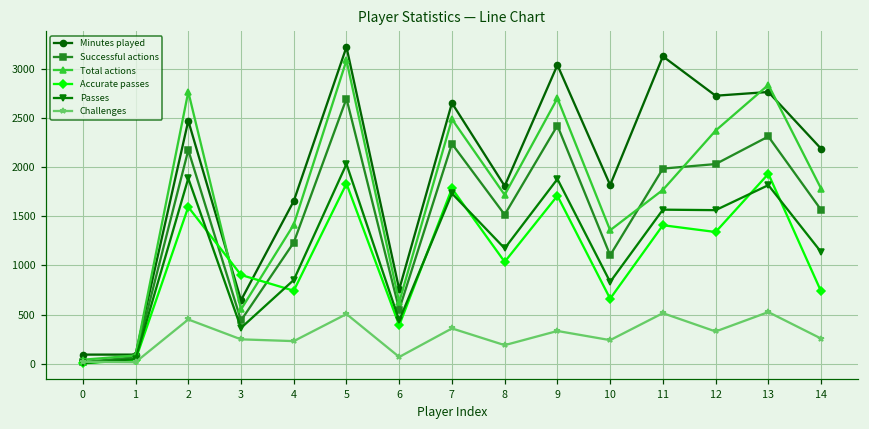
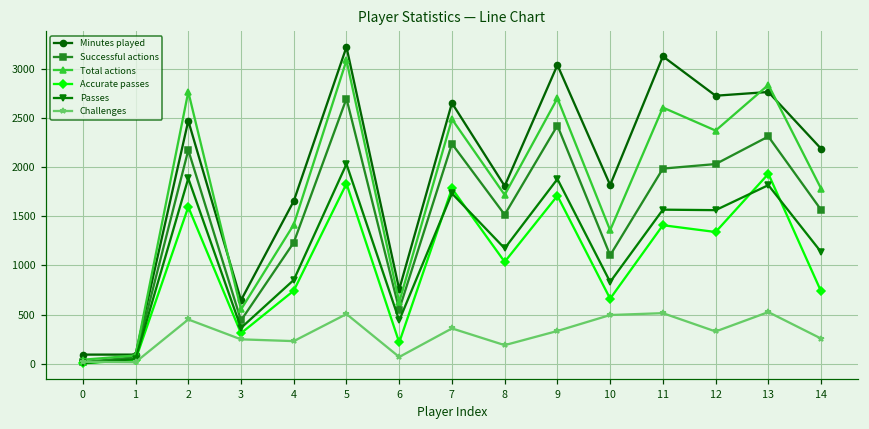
Accurate passes, 3: 900 -> 300
Accurate passes, 6: 400 -> 200
Challenges, 10: 200 -> 500
Total actions, 11: 1800 -> 2600
